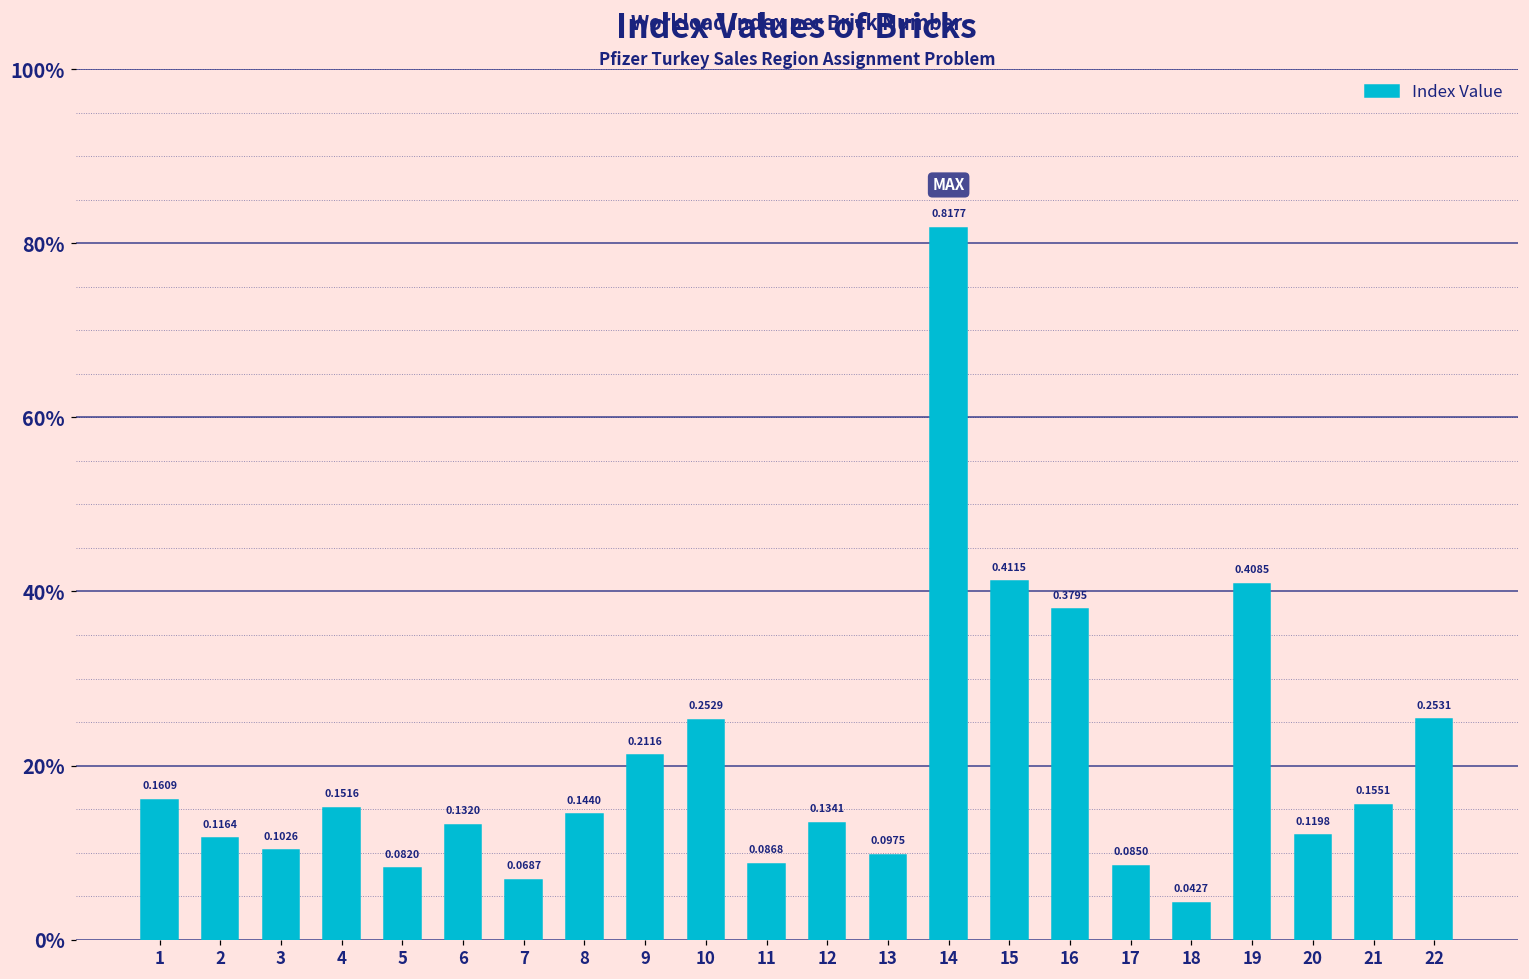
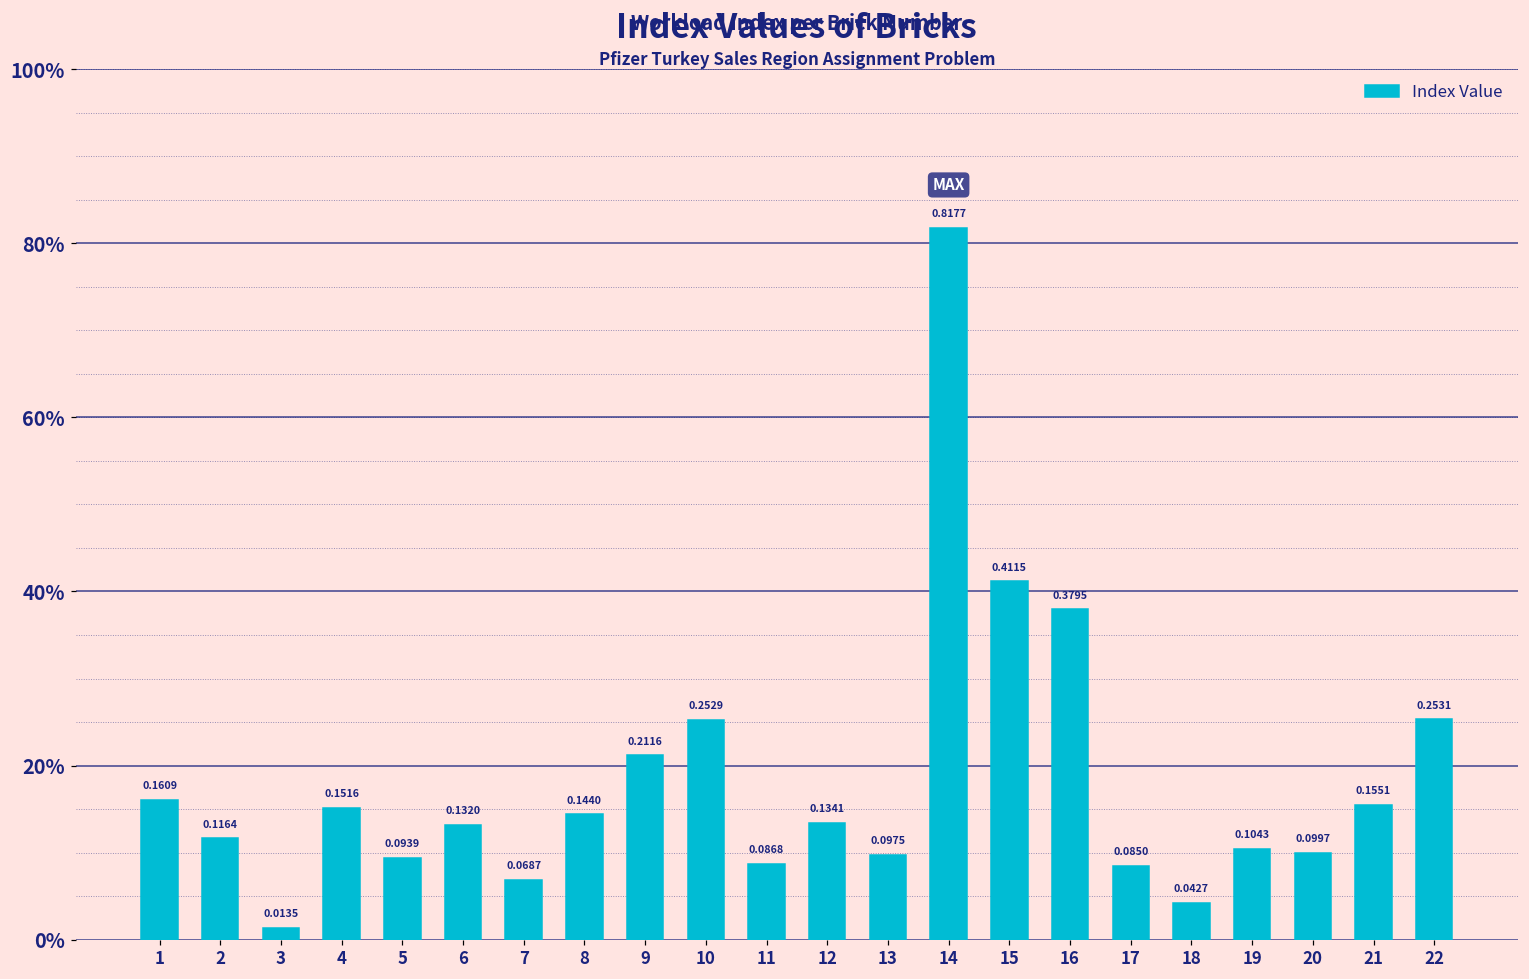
3: 0.1026 -> 0.0135
5: 0.0820 -> 0.0939
19: 0.4085 -> 0.1043
20: 0.1198 -> 0.0997
